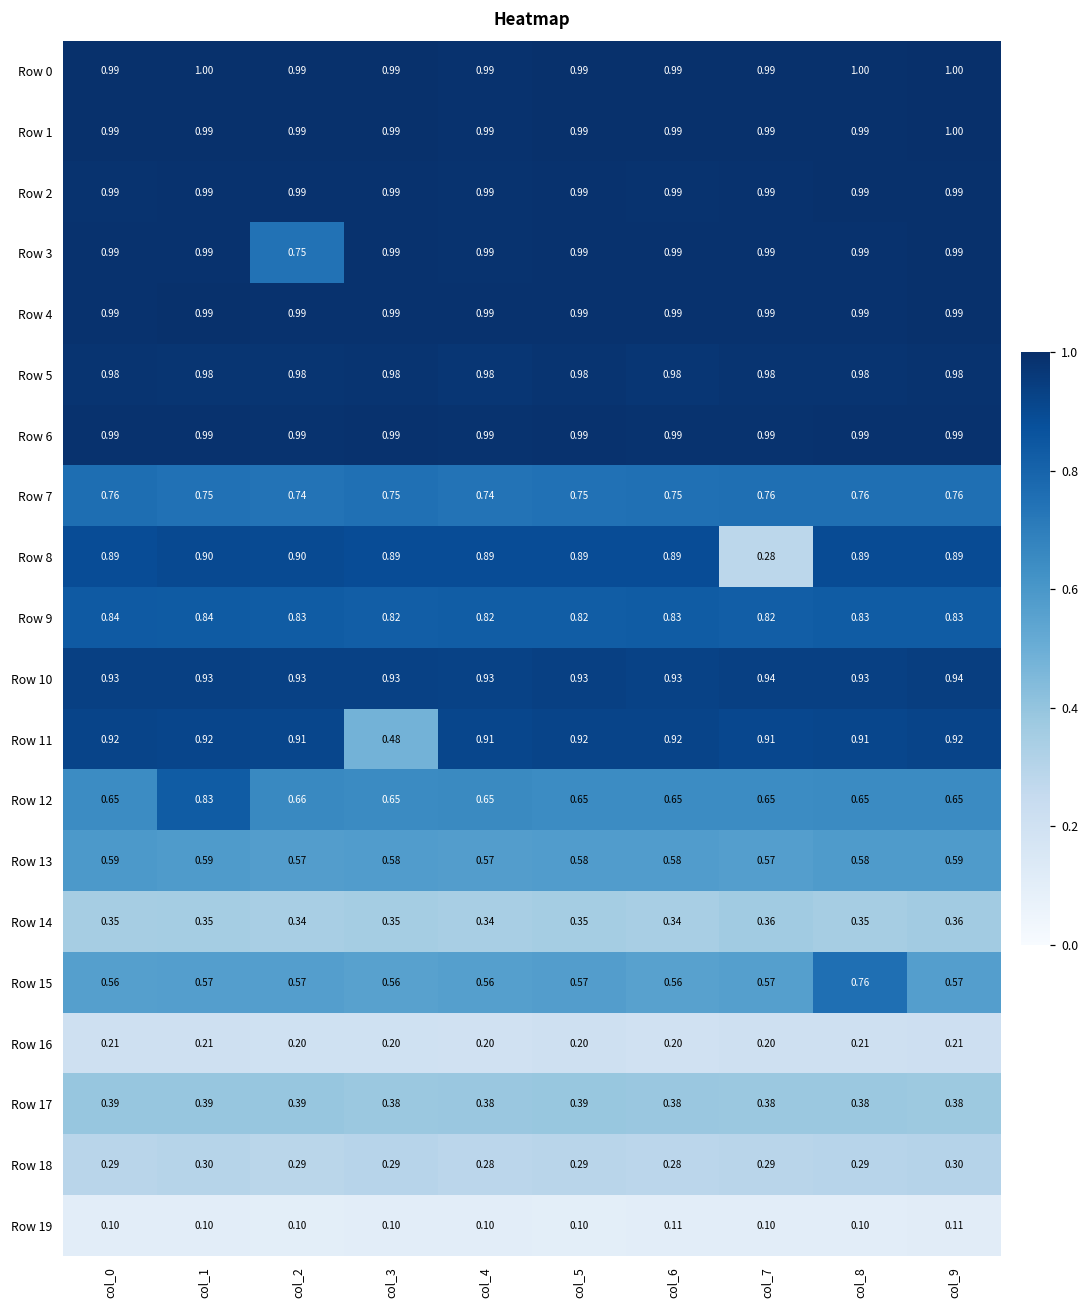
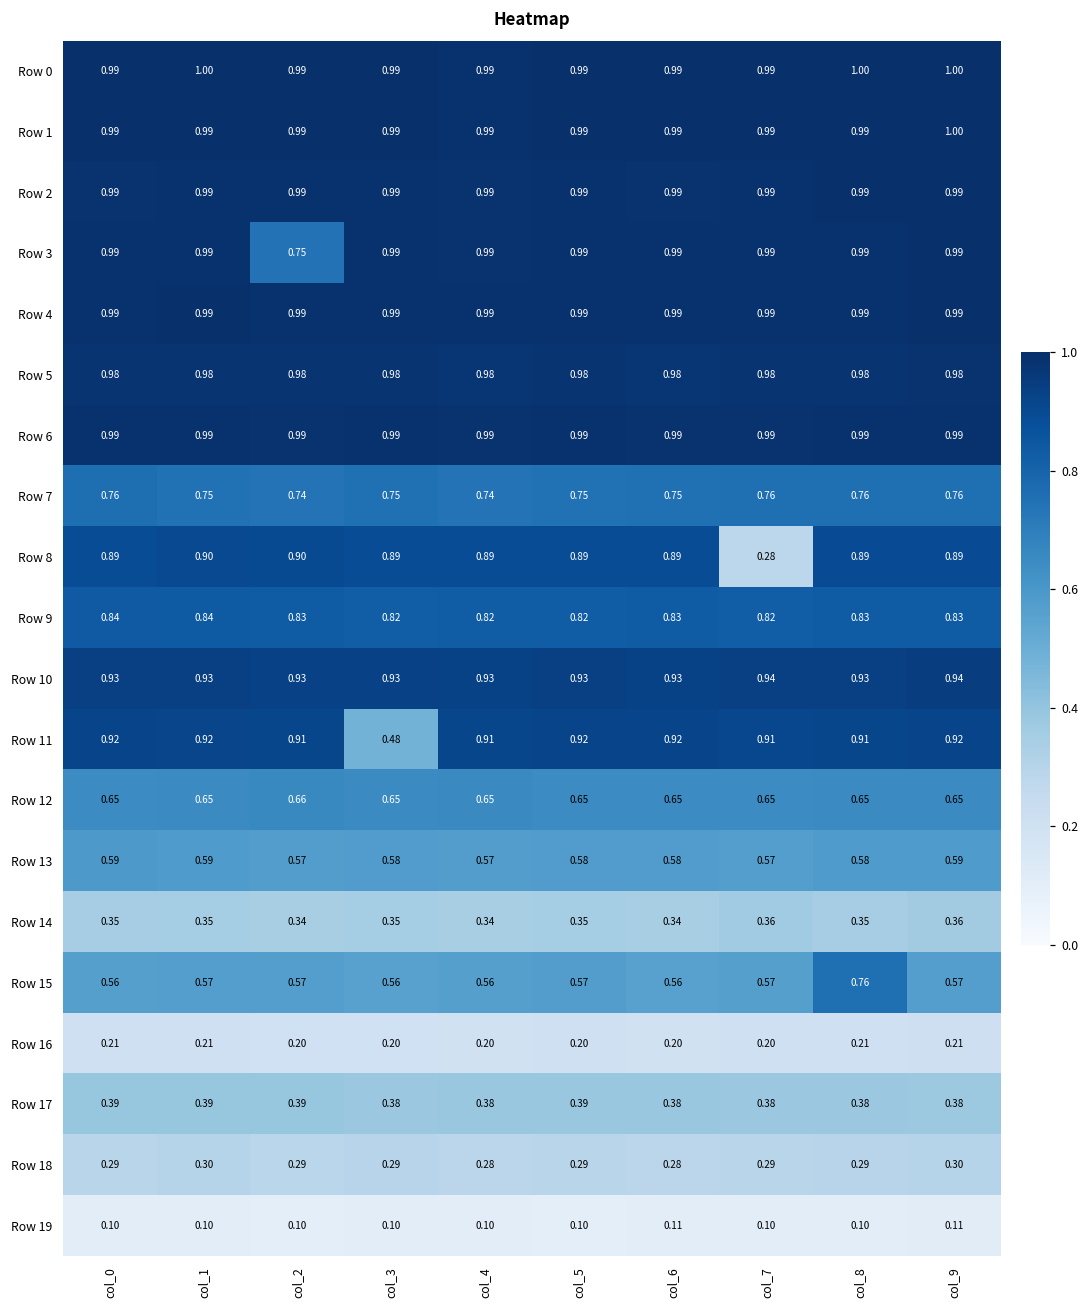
Row 12, col_1: 0.83 -> 0.65
